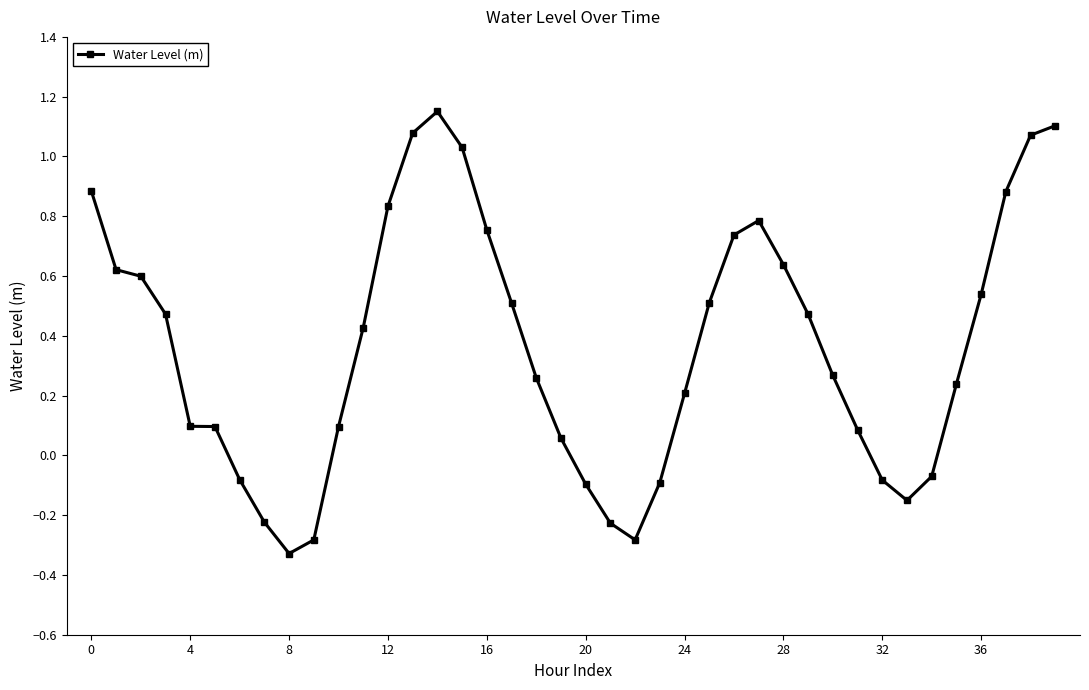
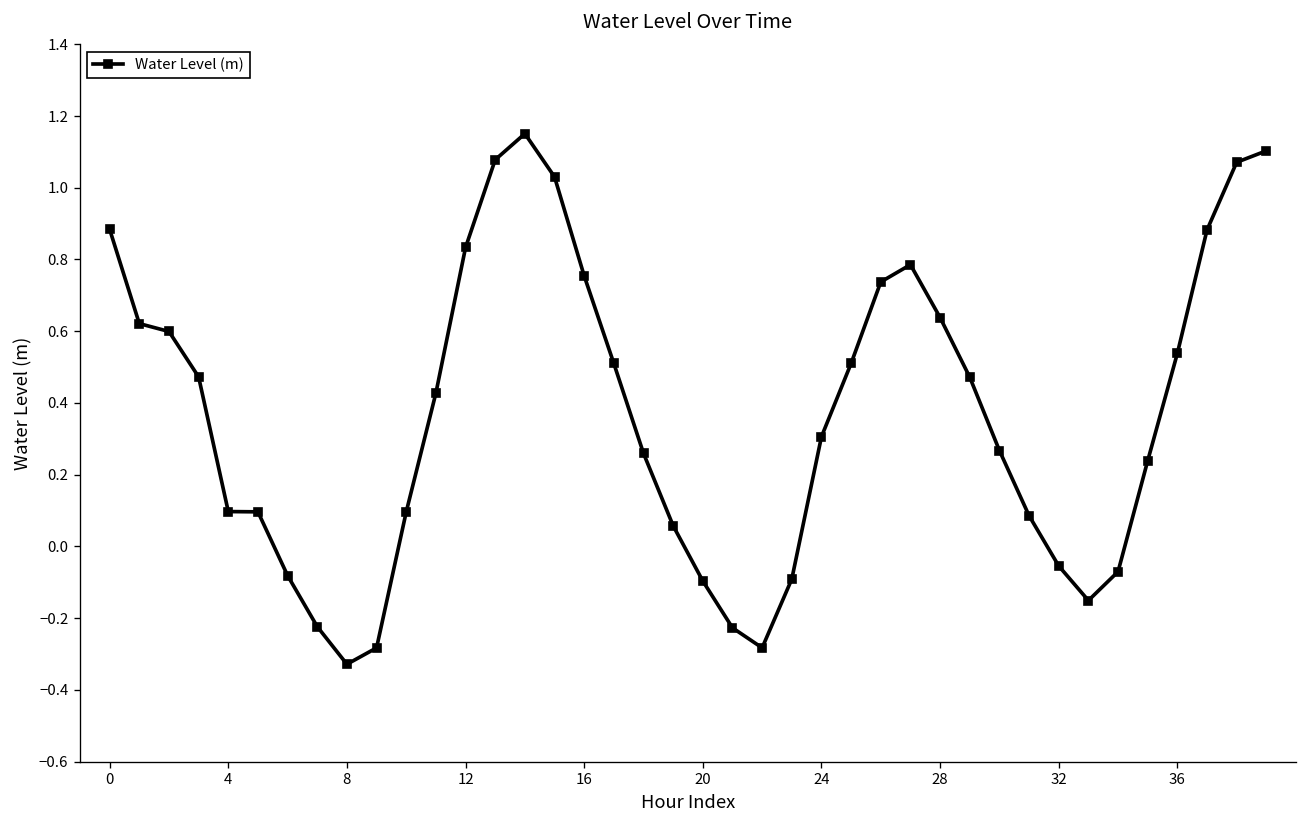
24: 0.21 -> 0.31
32: -0.08 -> -0.05
